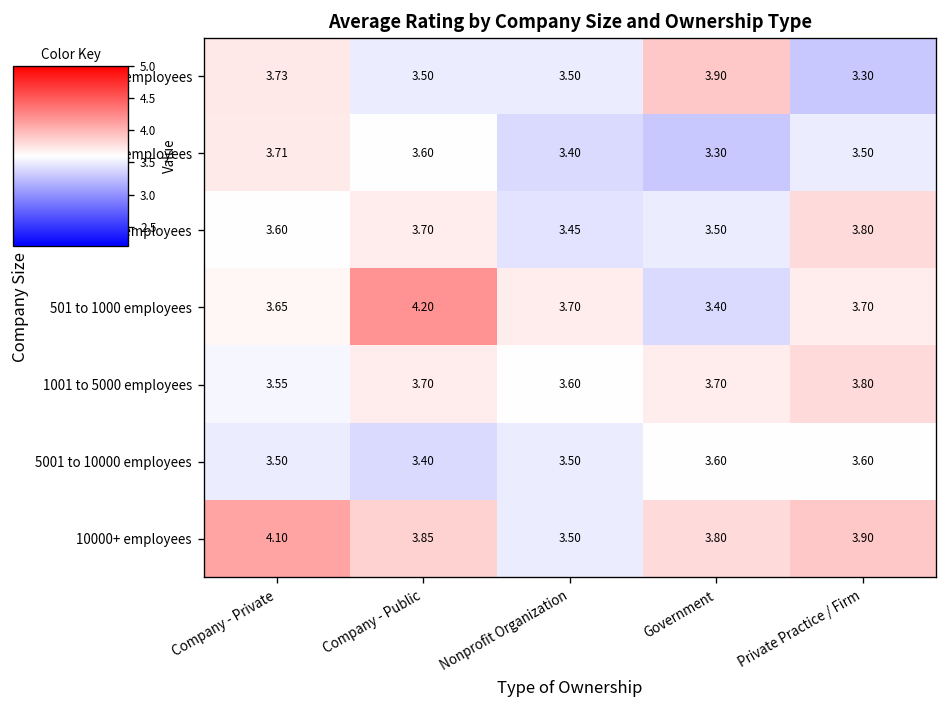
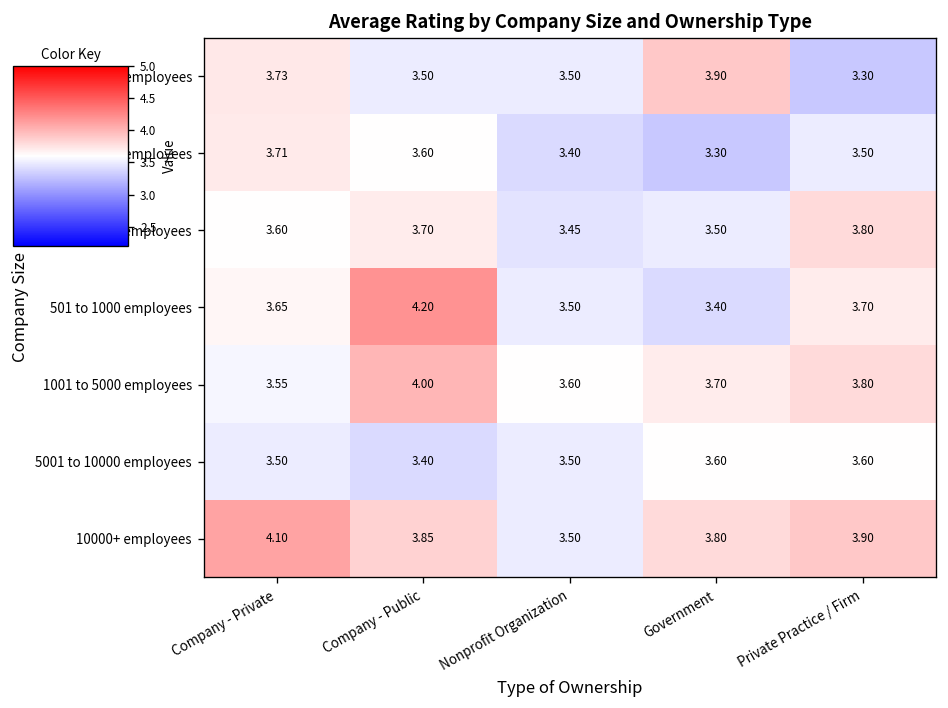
501 to 1000 employees, Nonprofit Organization: 3.70 -> 3.50
1001 to 5000 employees, Company - Public: 3.70 -> 4.00
